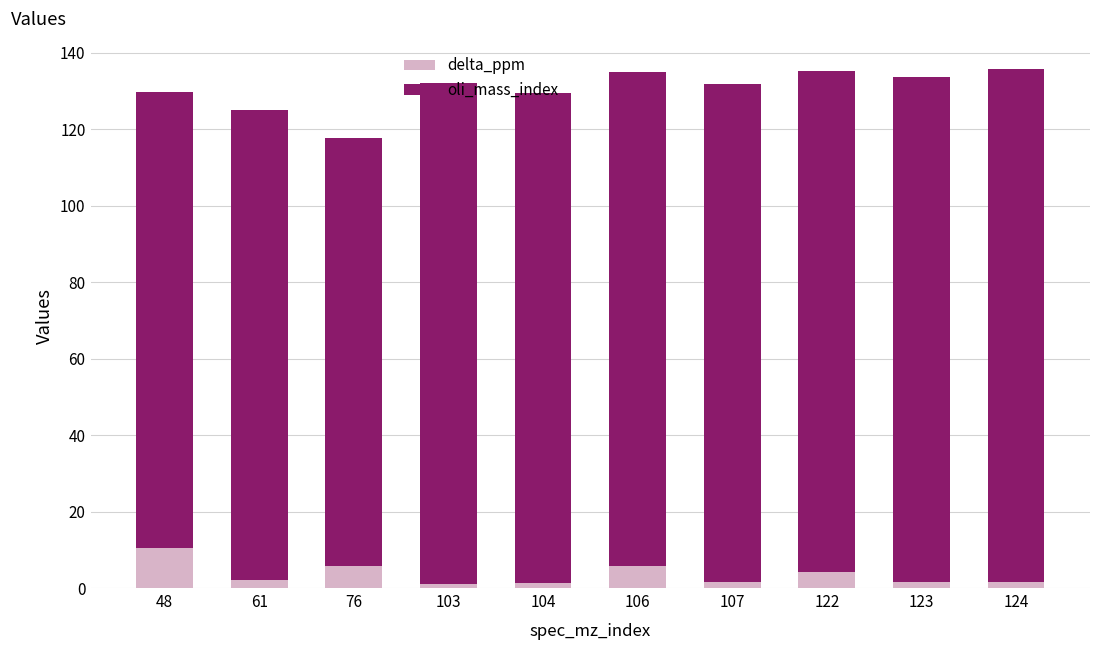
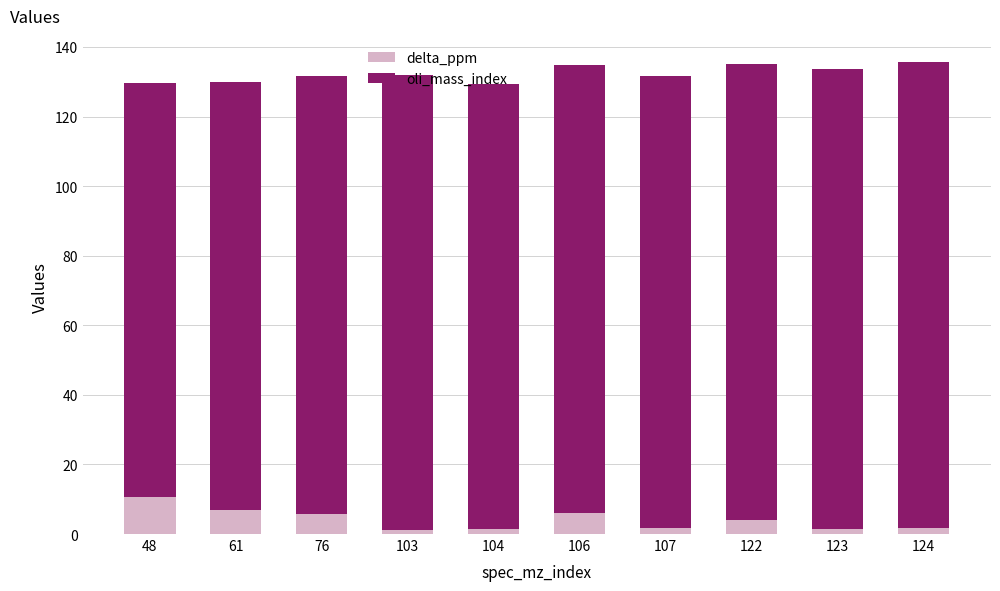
delta_ppm, 61: 2 -> 7
oli_mass_index, 76: 112 -> 126
